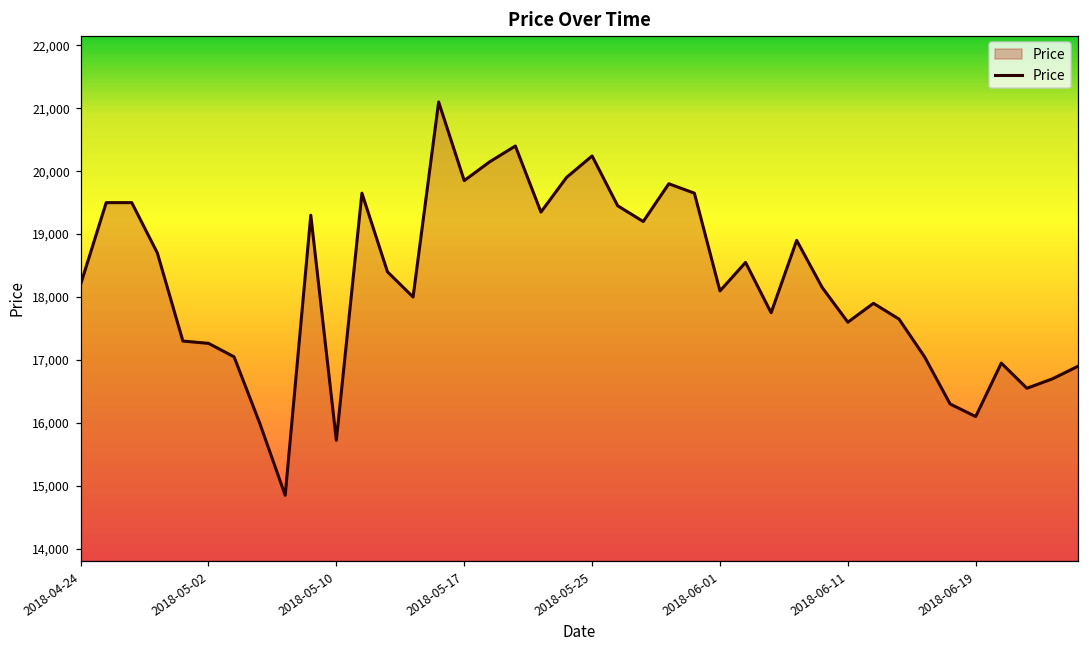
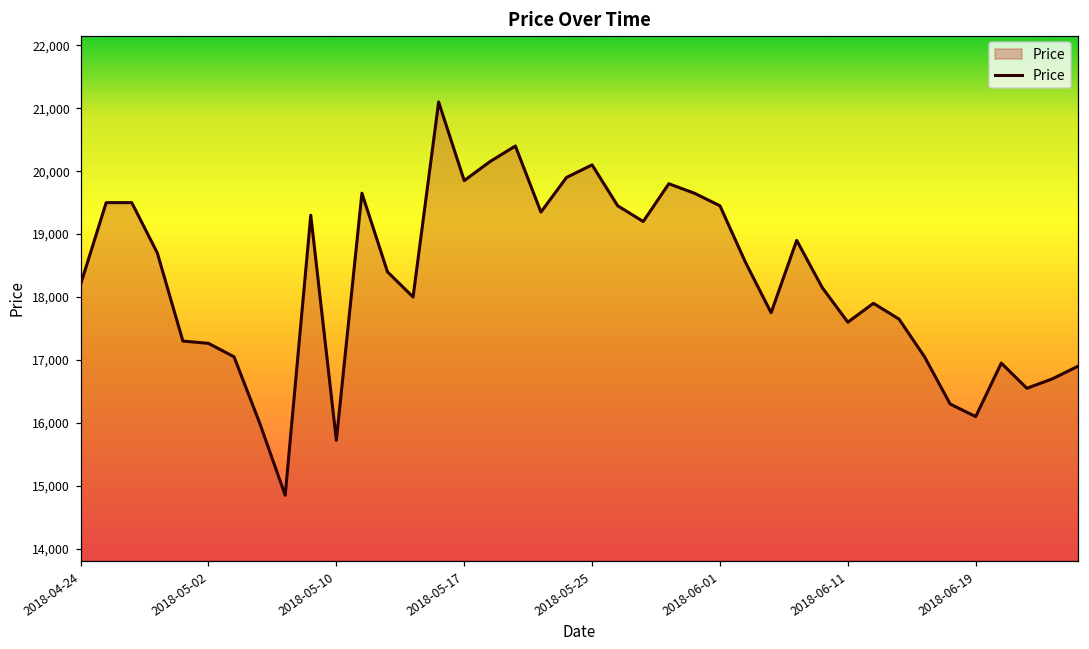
2018-05-25: 20,200 -> 20,100
2018-06-01: 18,100 -> 19,500
